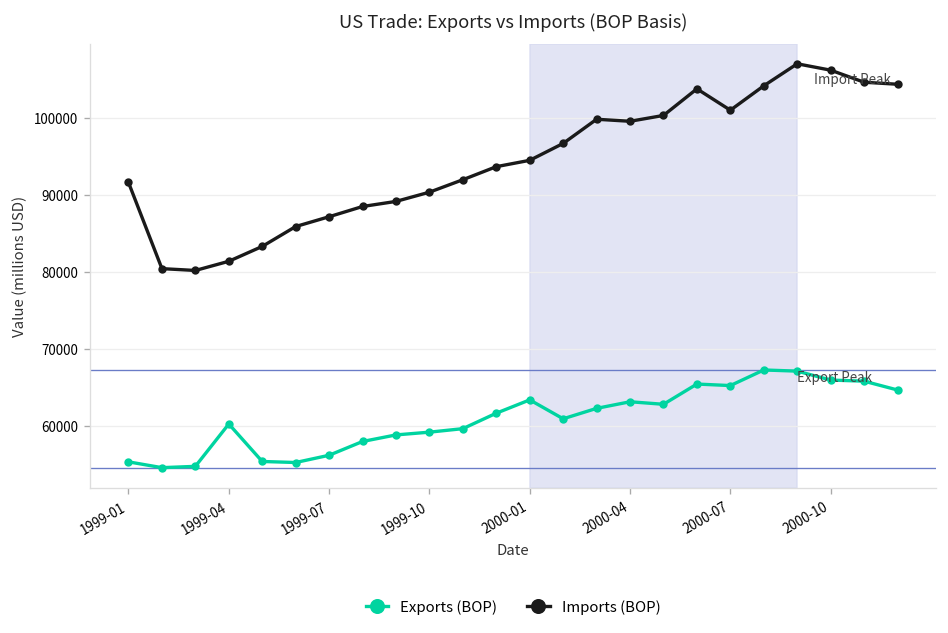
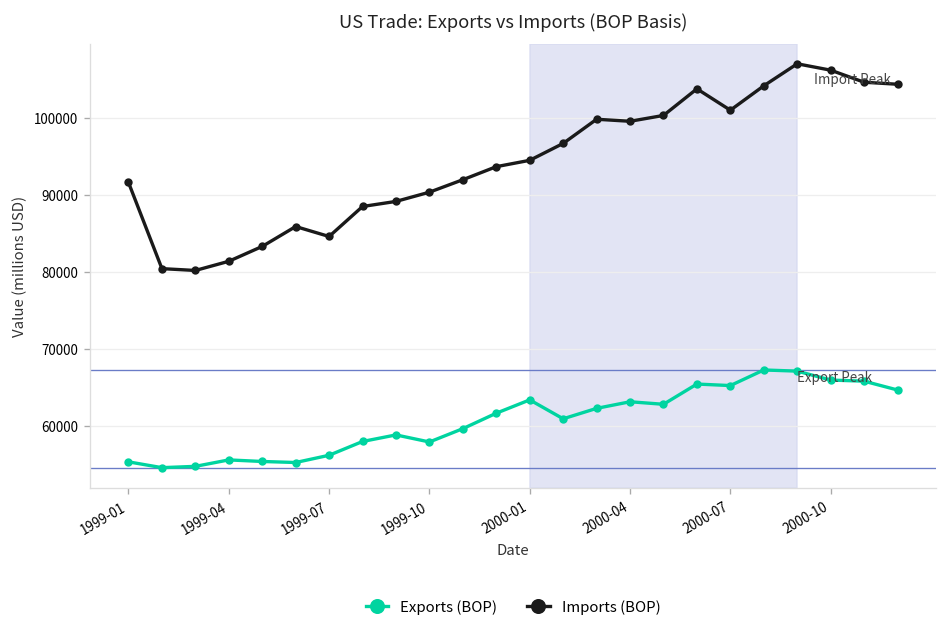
Exports (BOP), 1999-04: 60000 -> 56000
Imports (BOP), 1999-07: 87000 -> 85000
Exports (BOP), 1999-10: 59000 -> 58000
